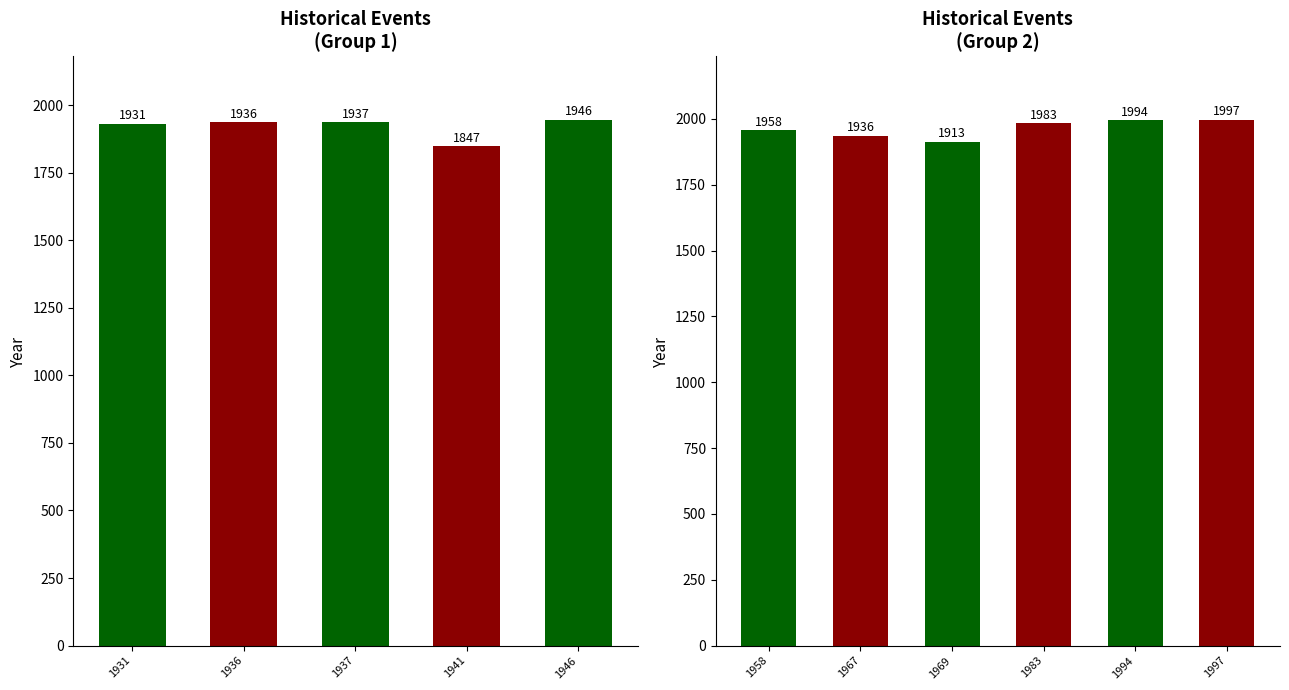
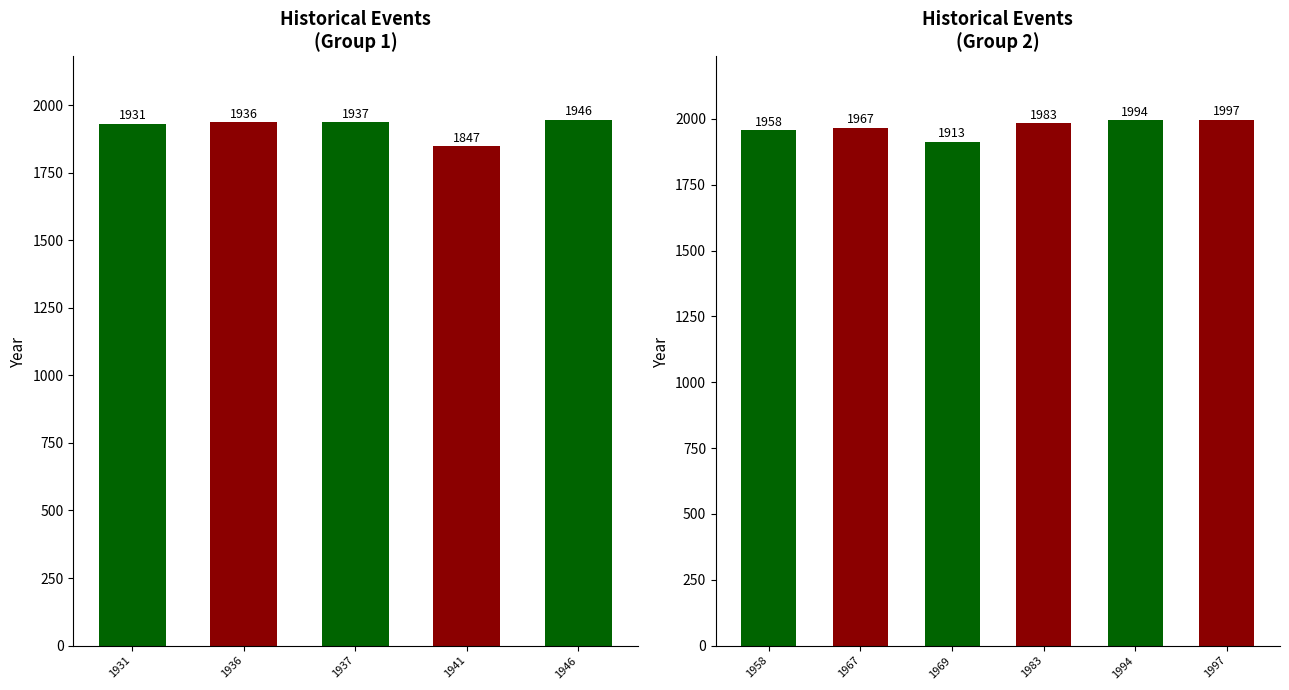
Historical Events (Group 2), 1967: 1936 -> 1967
